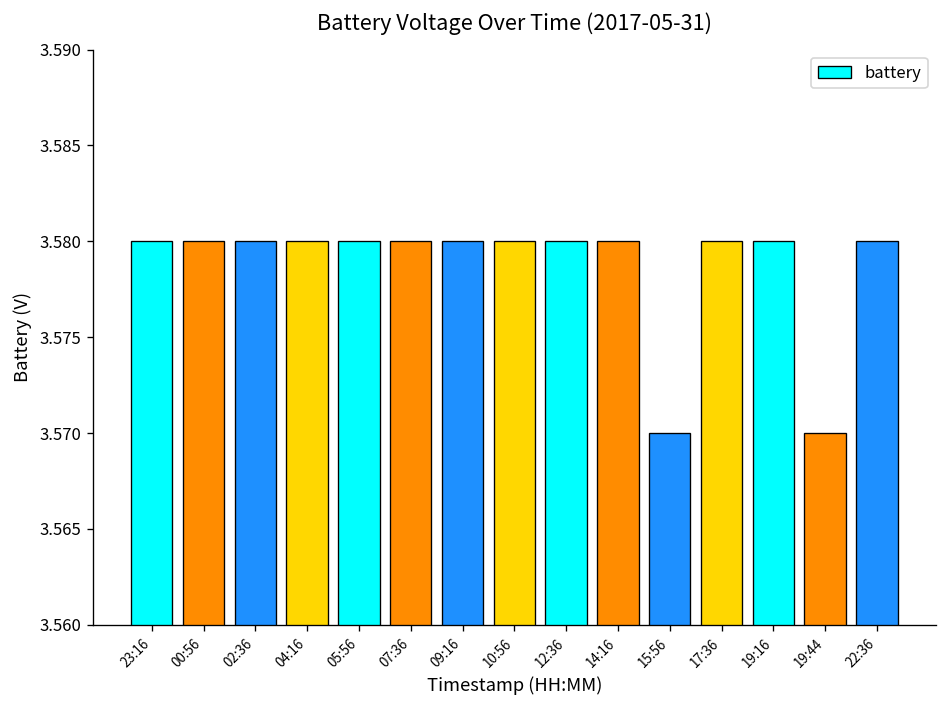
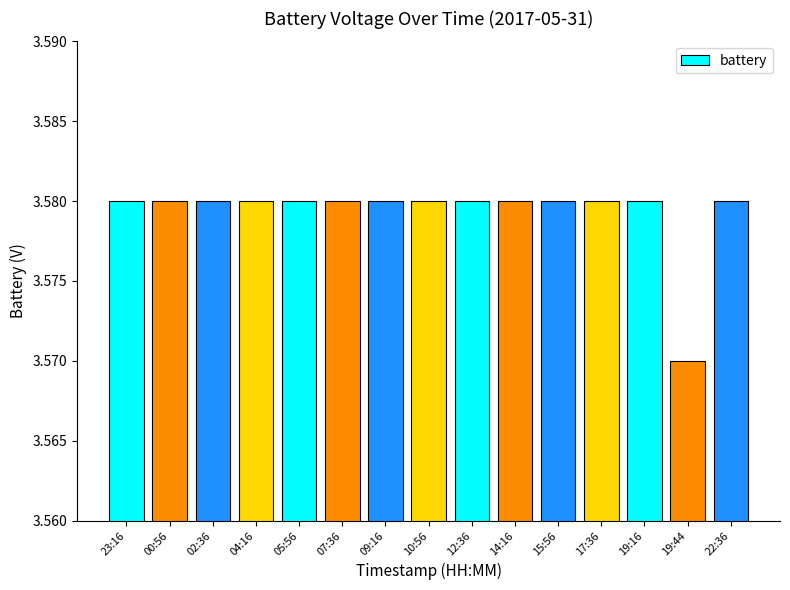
15:56: 3.57 -> 3.58
